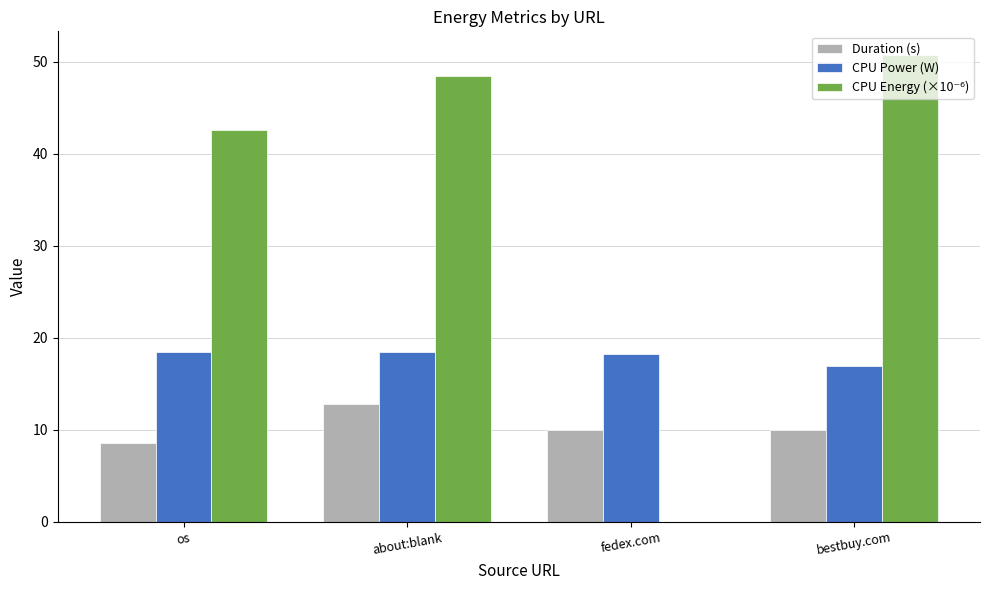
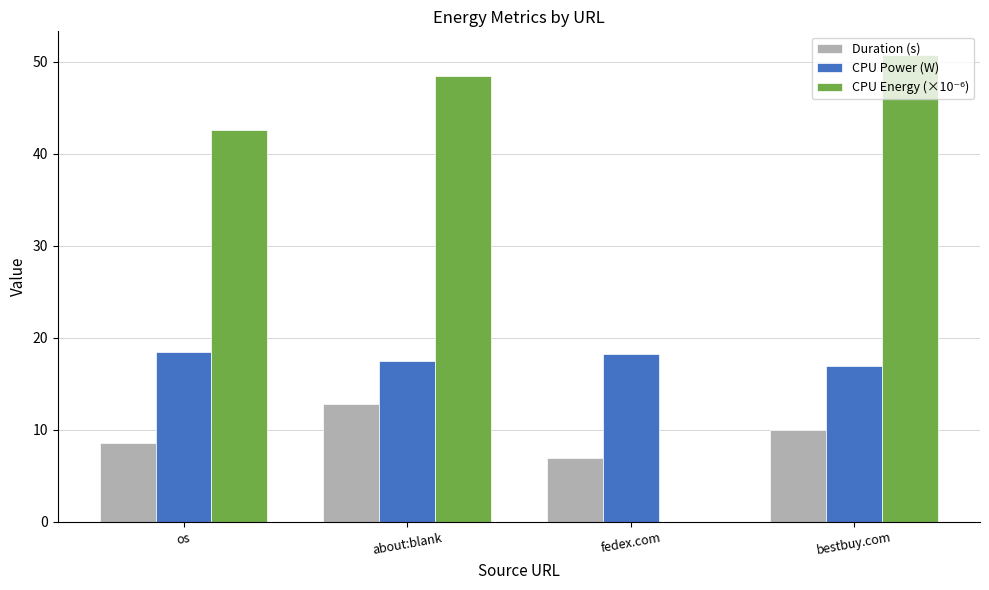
CPU Power (W), about:blank: 18 -> 17
Duration (s), fedex.com: 10 -> 7
